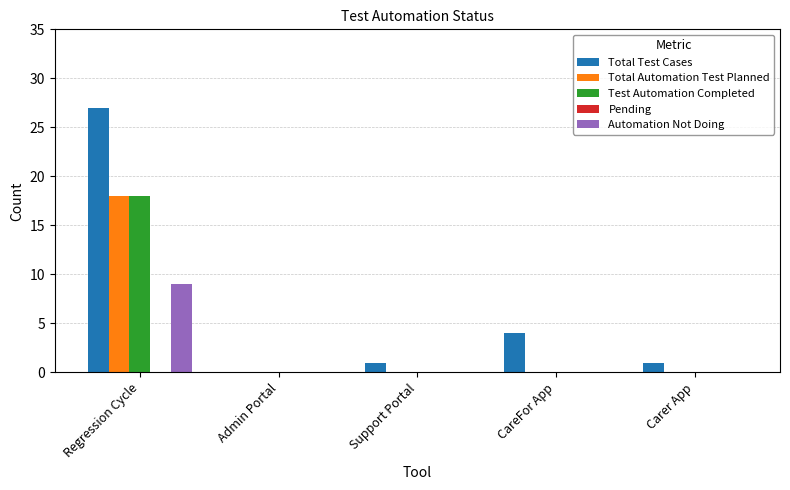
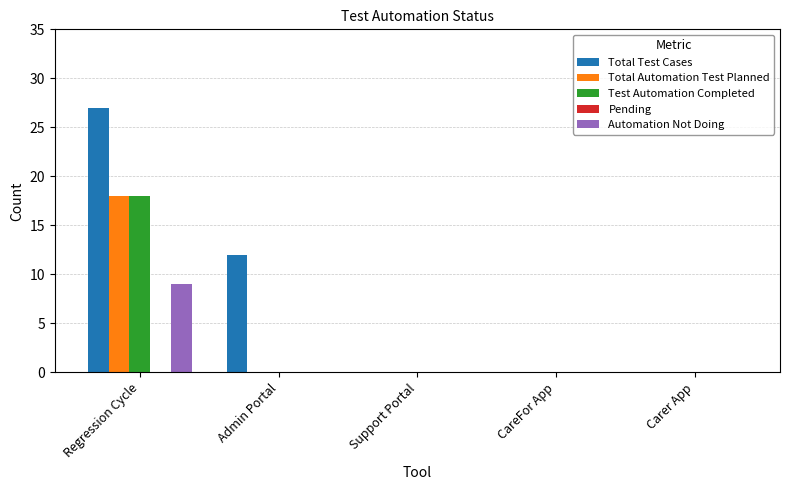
Total Test Cases, Admin Portal: 0 -> 12
Total Test Cases, Support Portal: 1 -> 0
Total Test Cases, CareFor App: 4 -> 0
Total Test Cases, Carer App: 1 -> 0
